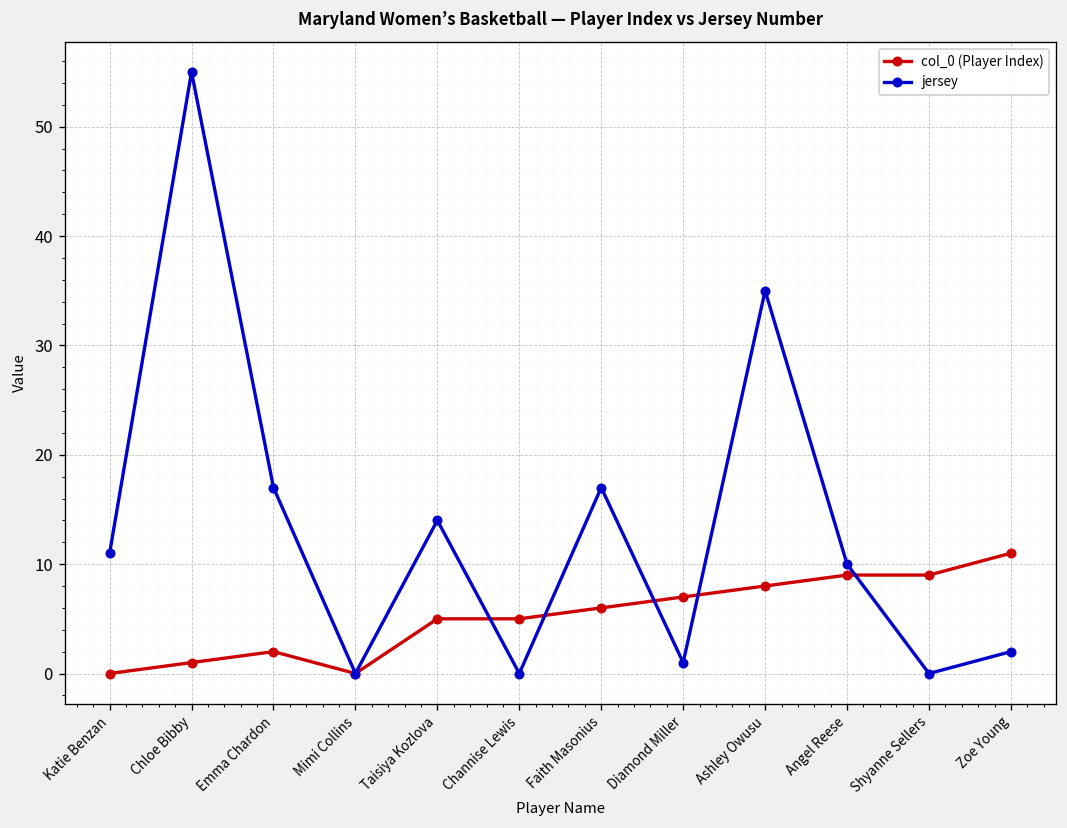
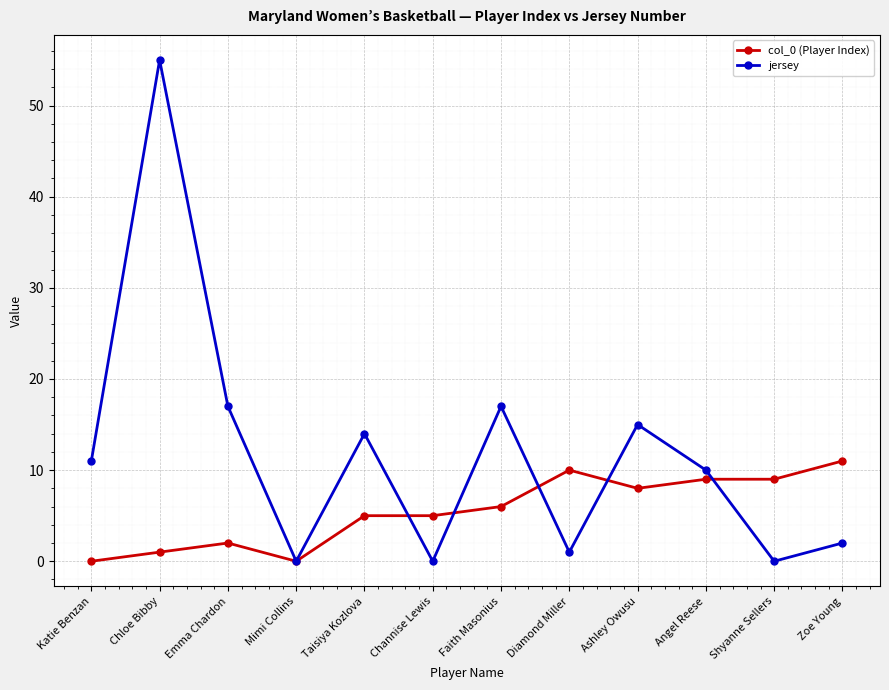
col_0 (Player Index), Diamond Miller: 7 -> 10
jersey, Ashley Owusu: 35 -> 15
